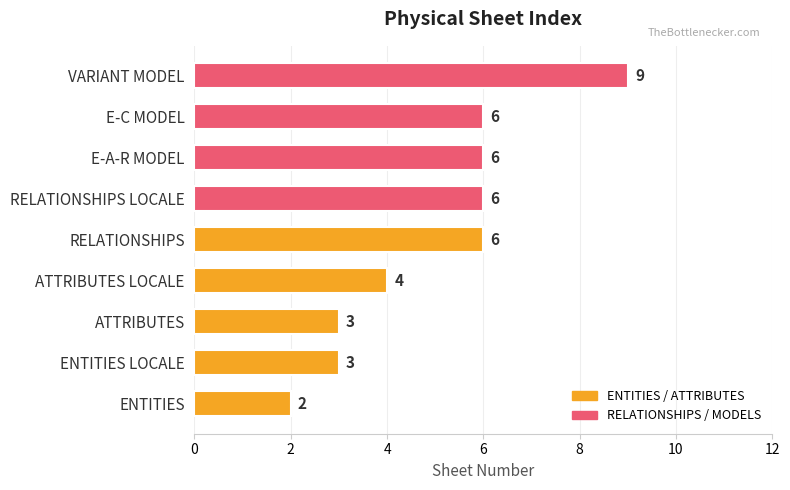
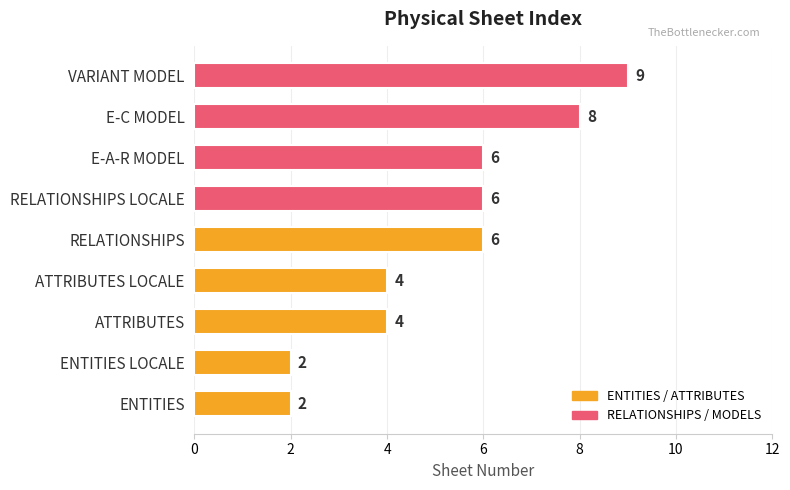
E-C MODEL: 6 -> 8
ATTRIBUTES: 3 -> 4
ENTITIES LOCALE: 3 -> 2
